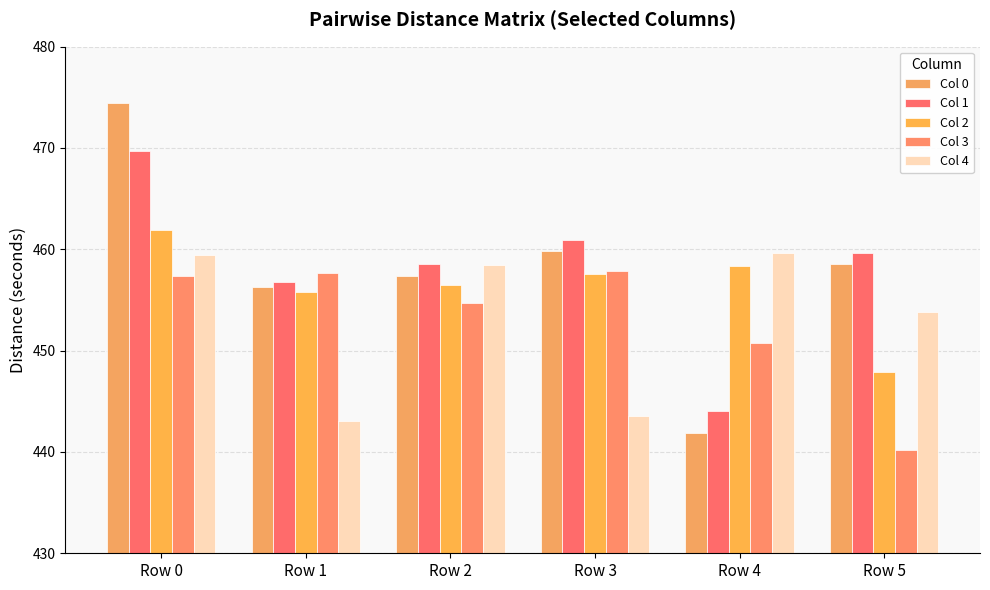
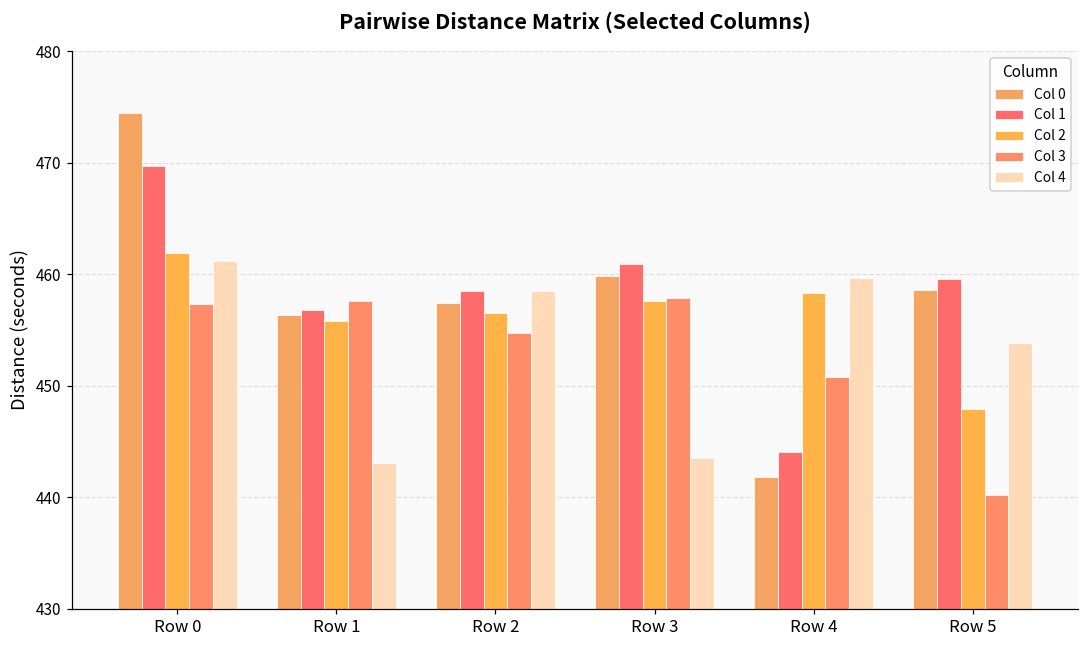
Col 4, Row 0: 459.4 -> 461.2
